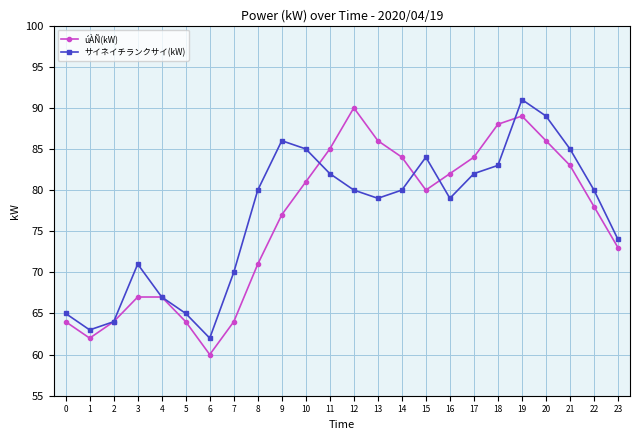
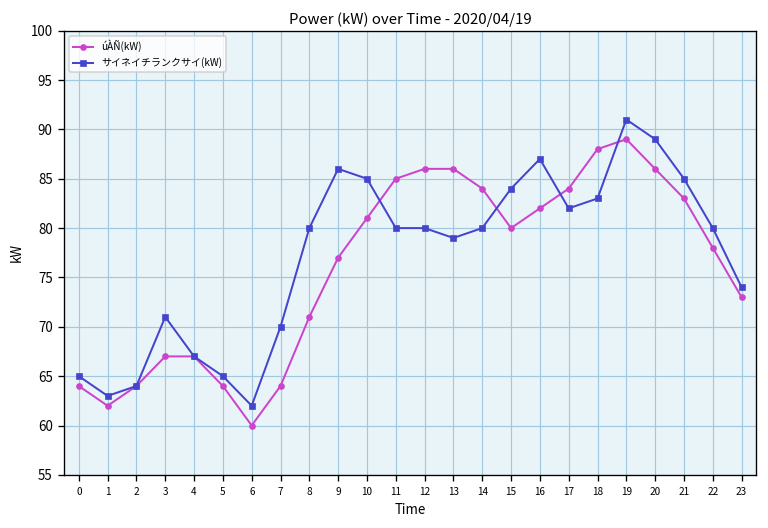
サイネイチランクサイ(kW), 11: 82 -> 80
úÀÑ(kW), 12: 90 -> 86
サイネイチランクサイ(kW), 16: 79 -> 87
